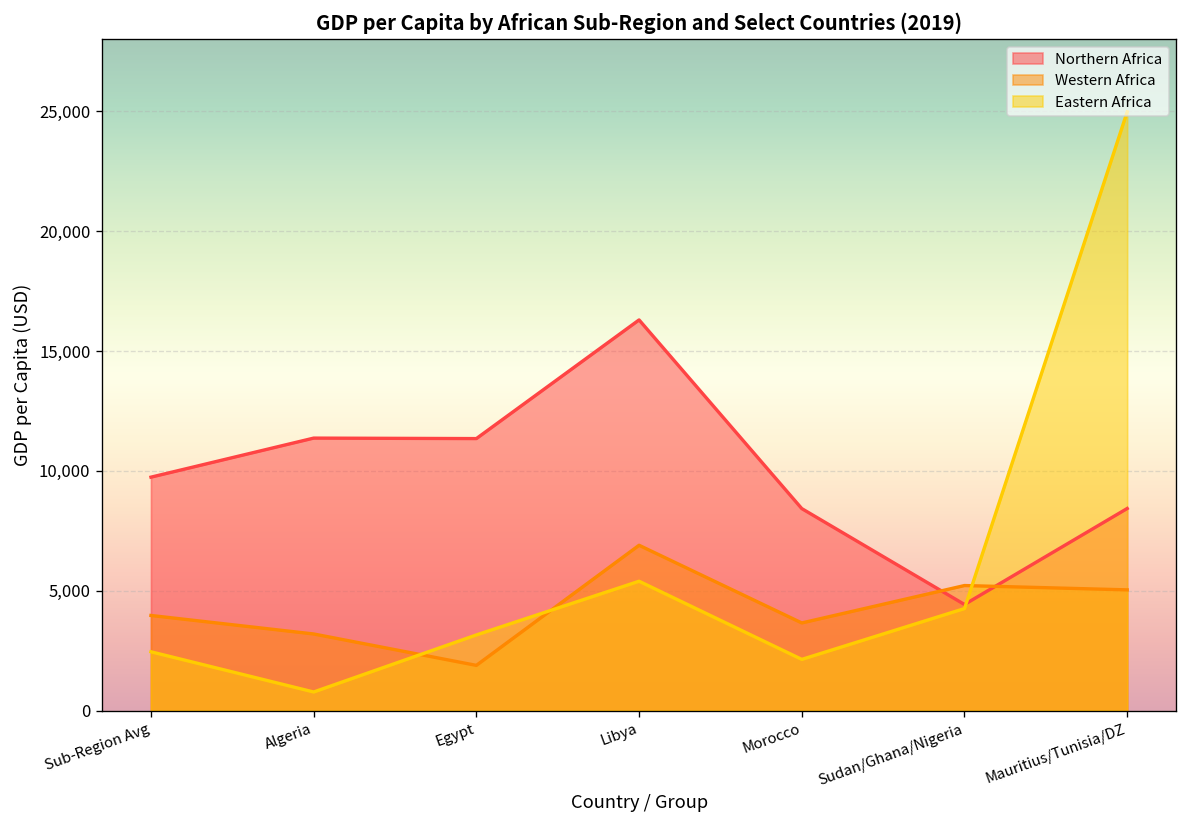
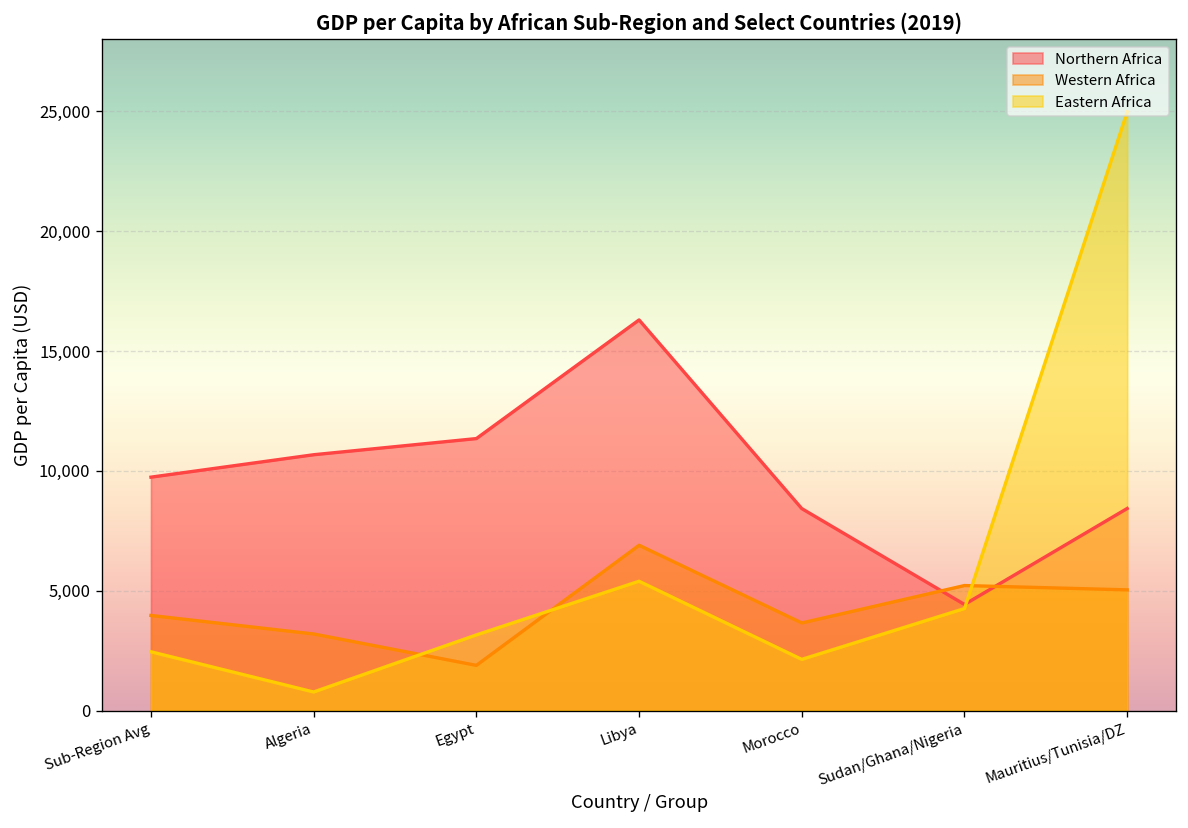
Northern Africa, Algeria: 11,400 -> 10,700
